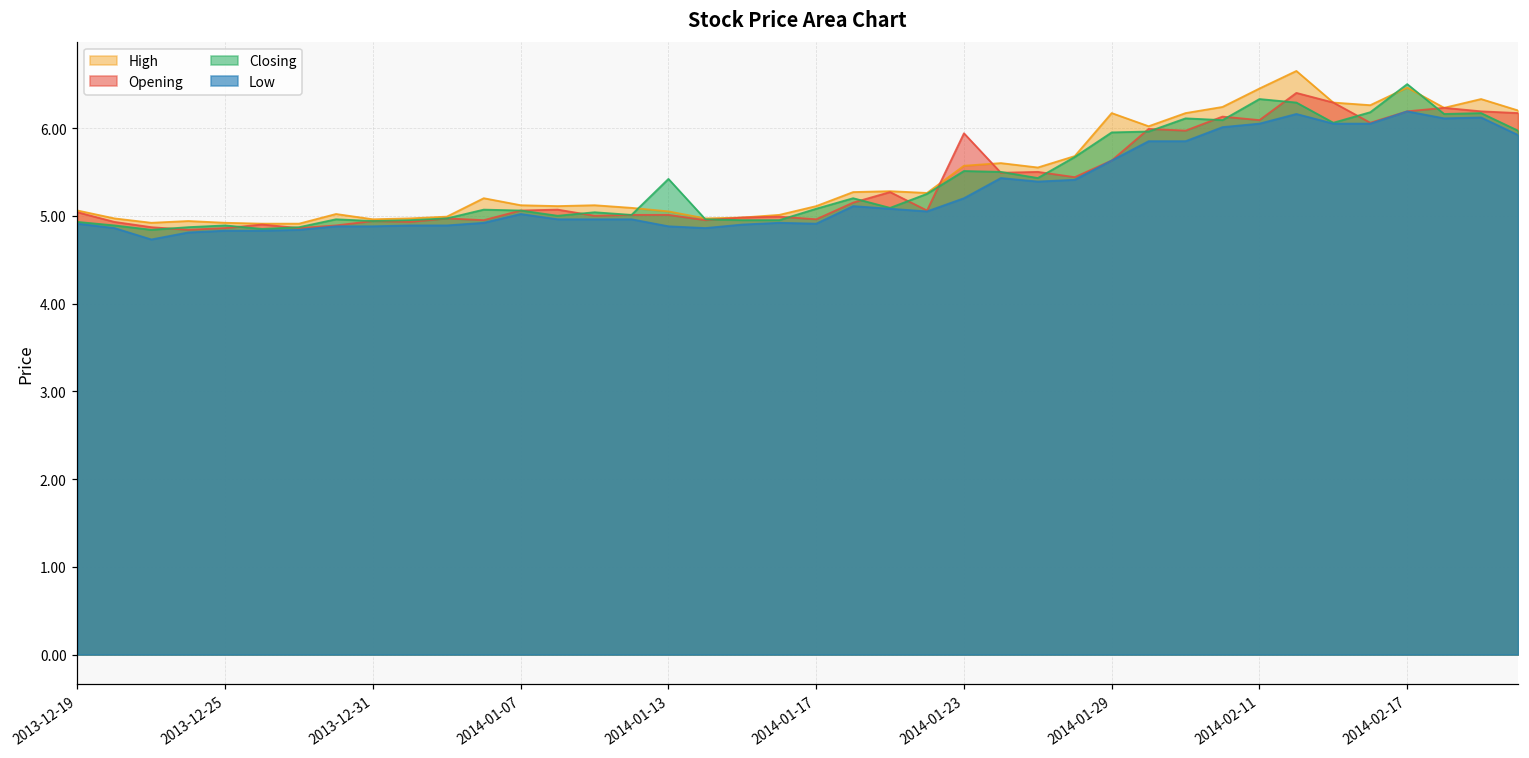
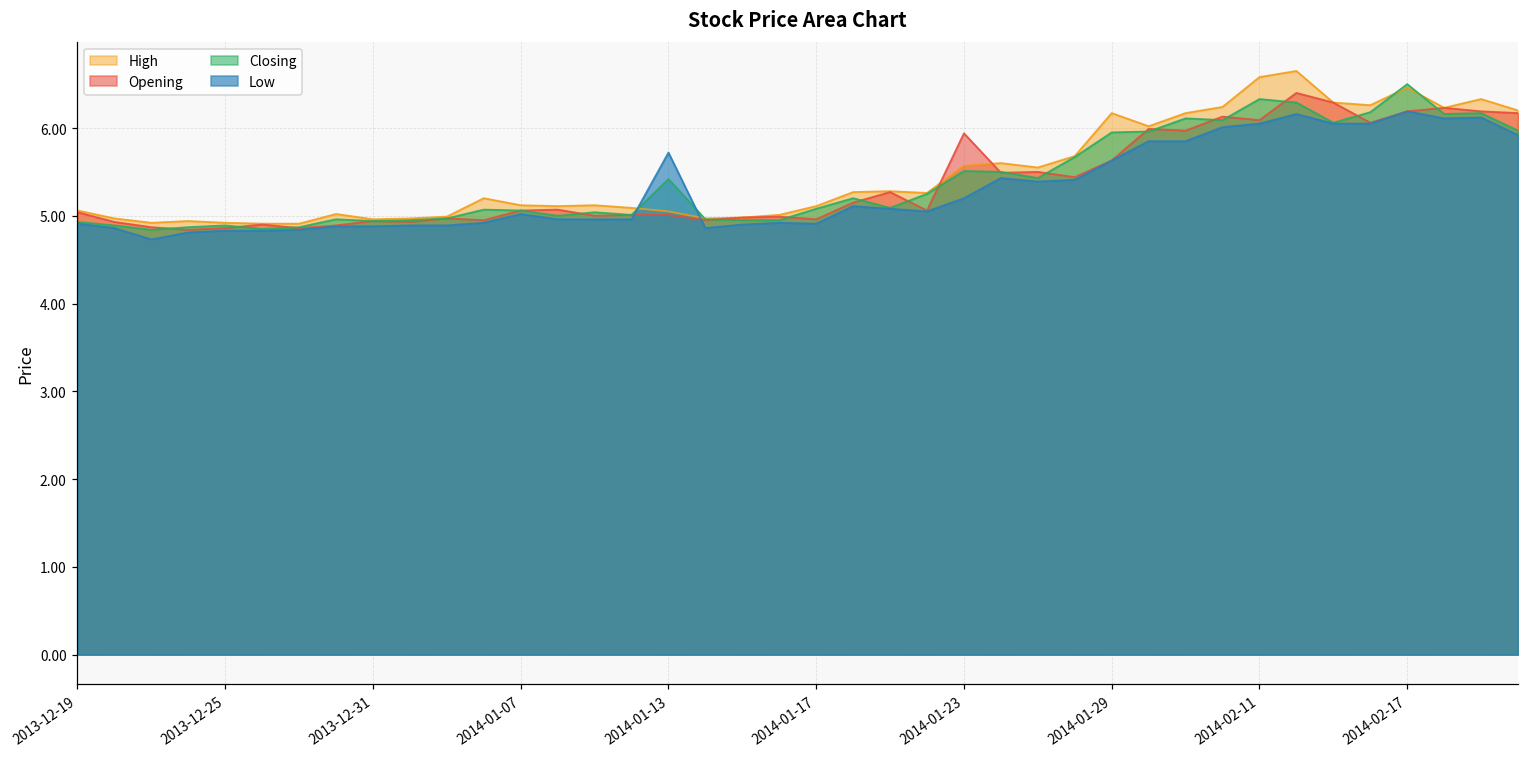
Low, 2014-01-13: 4.9 -> 5.7
High, 2014-02-11: 6.5 -> 6.6
